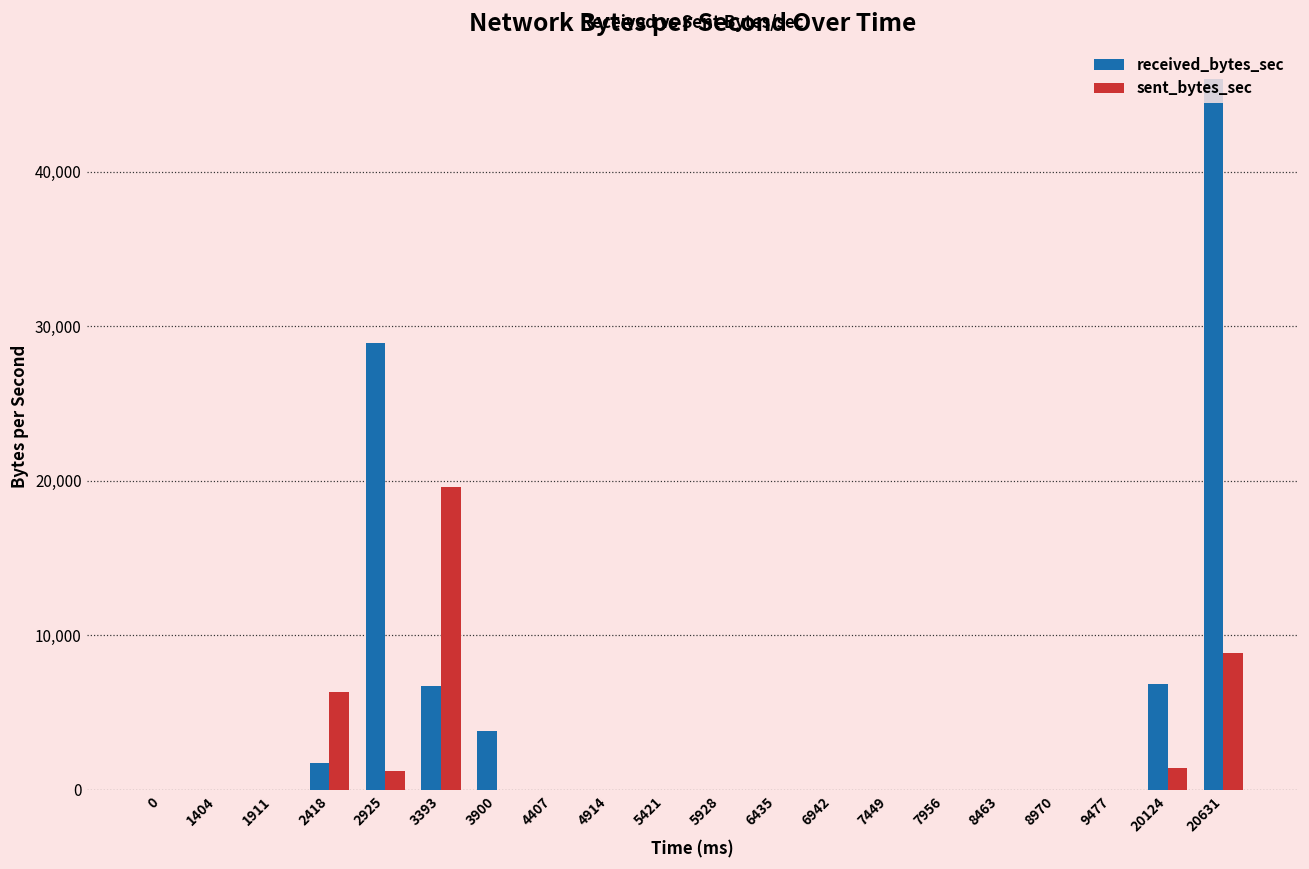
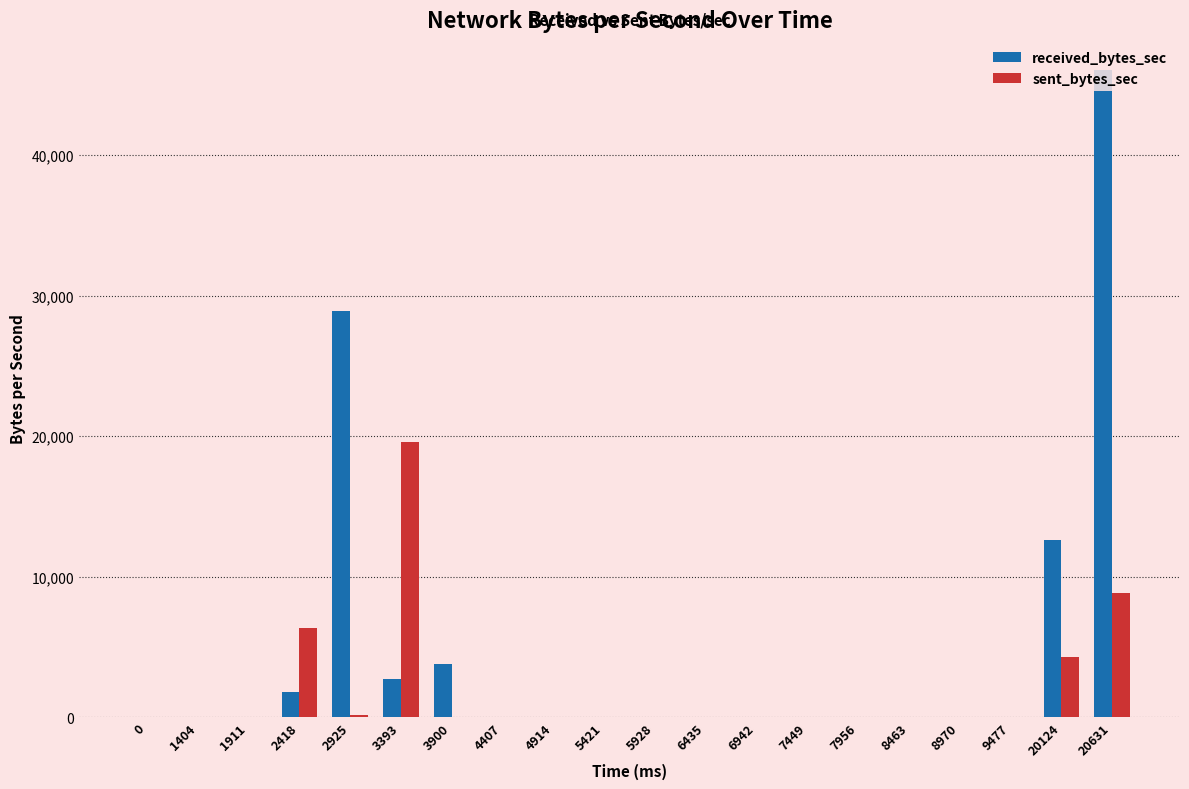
sent_bytes_sec, 2925: 1,200 -> 200
received_bytes_sec, 3393: 6,700 -> 2,700
received_bytes_sec, 20124: 6,900 -> 12,600
sent_bytes_sec, 20124: 1,400 -> 4,200
